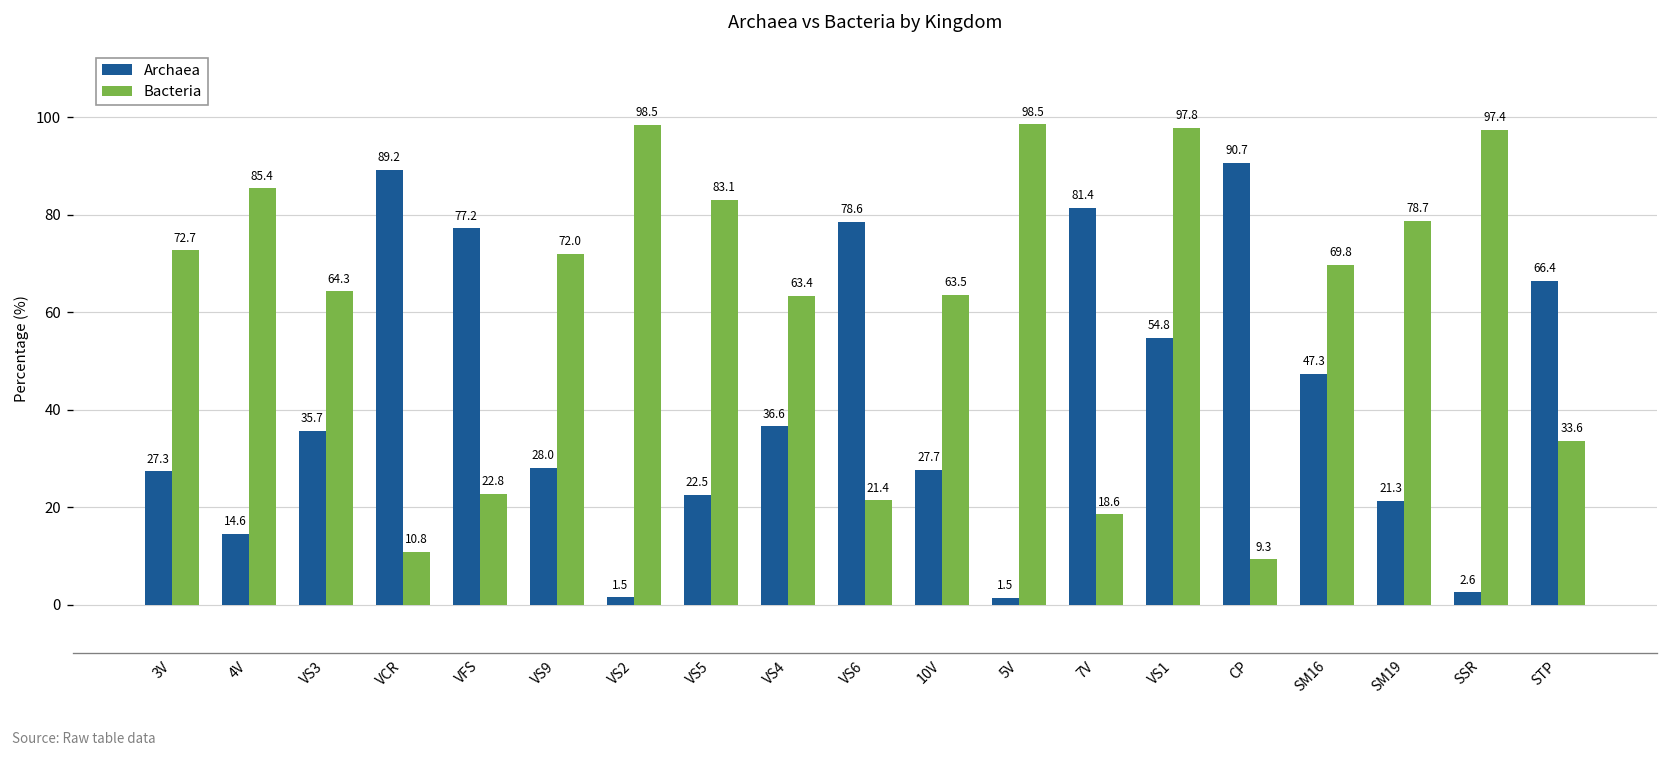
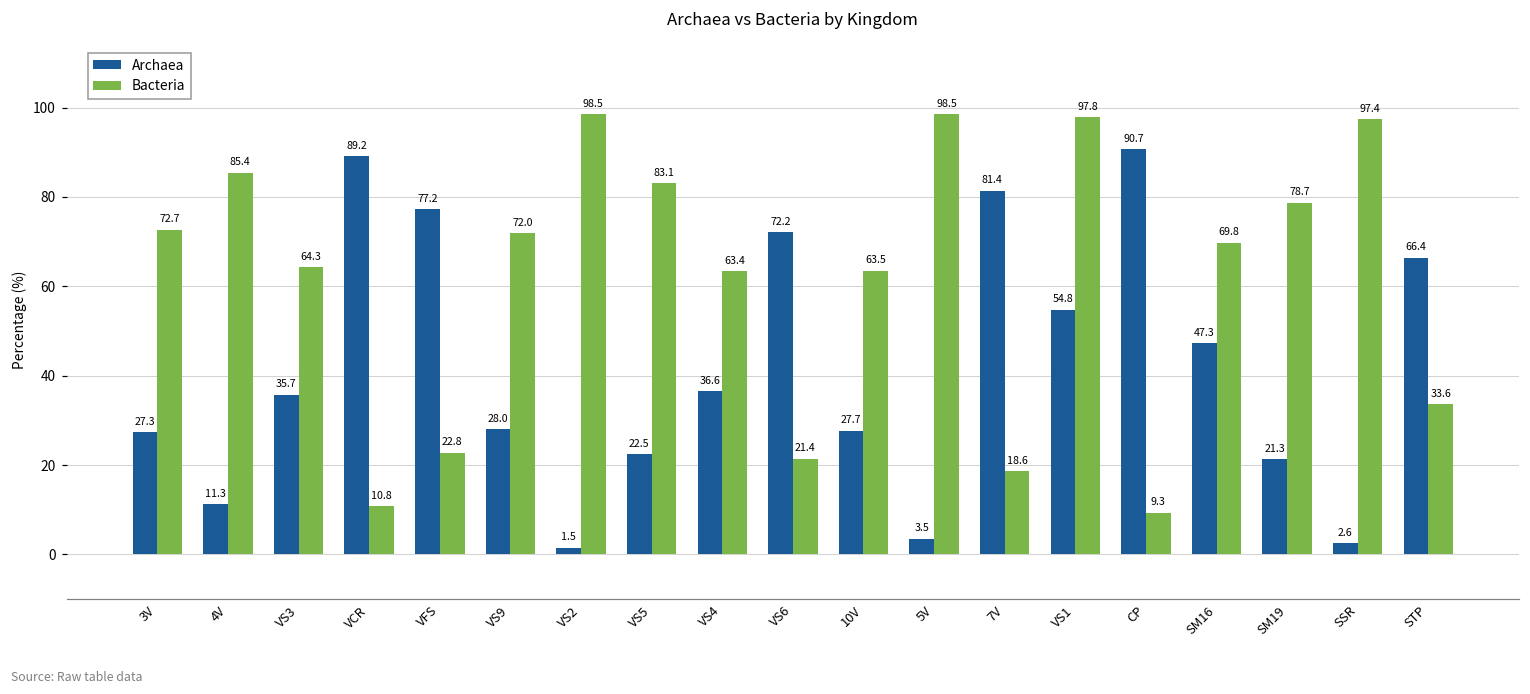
Archaea, 4V: 14.6 -> 11.3
Archaea, VS6: 78.6 -> 72.2
Archaea, 5V: 1.5 -> 3.5
